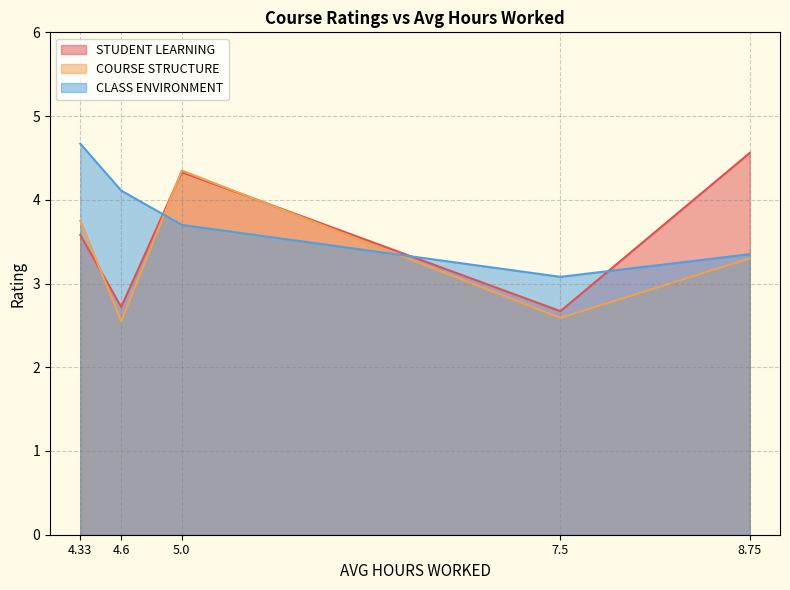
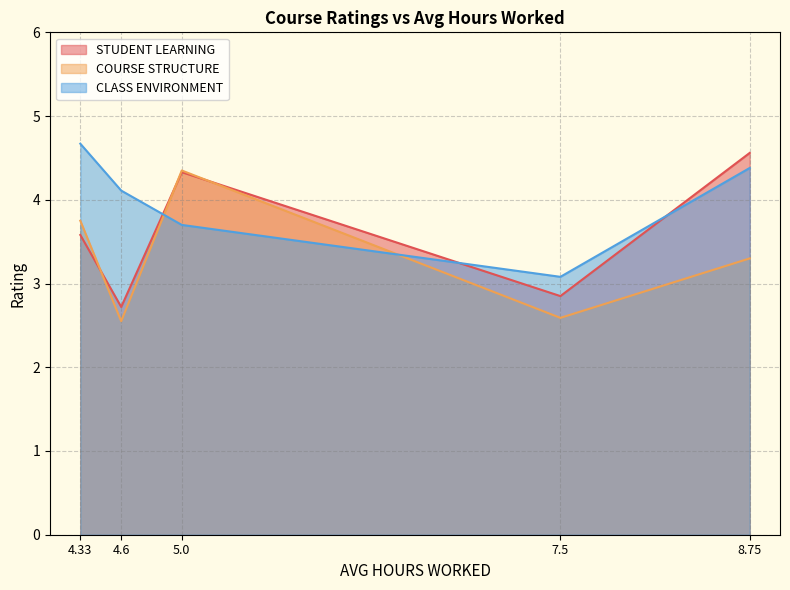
STUDENT LEARNING, 7.5: 2.7 -> 2.9
CLASS ENVIRONMENT, 8.75: 3.4 -> 4.4
